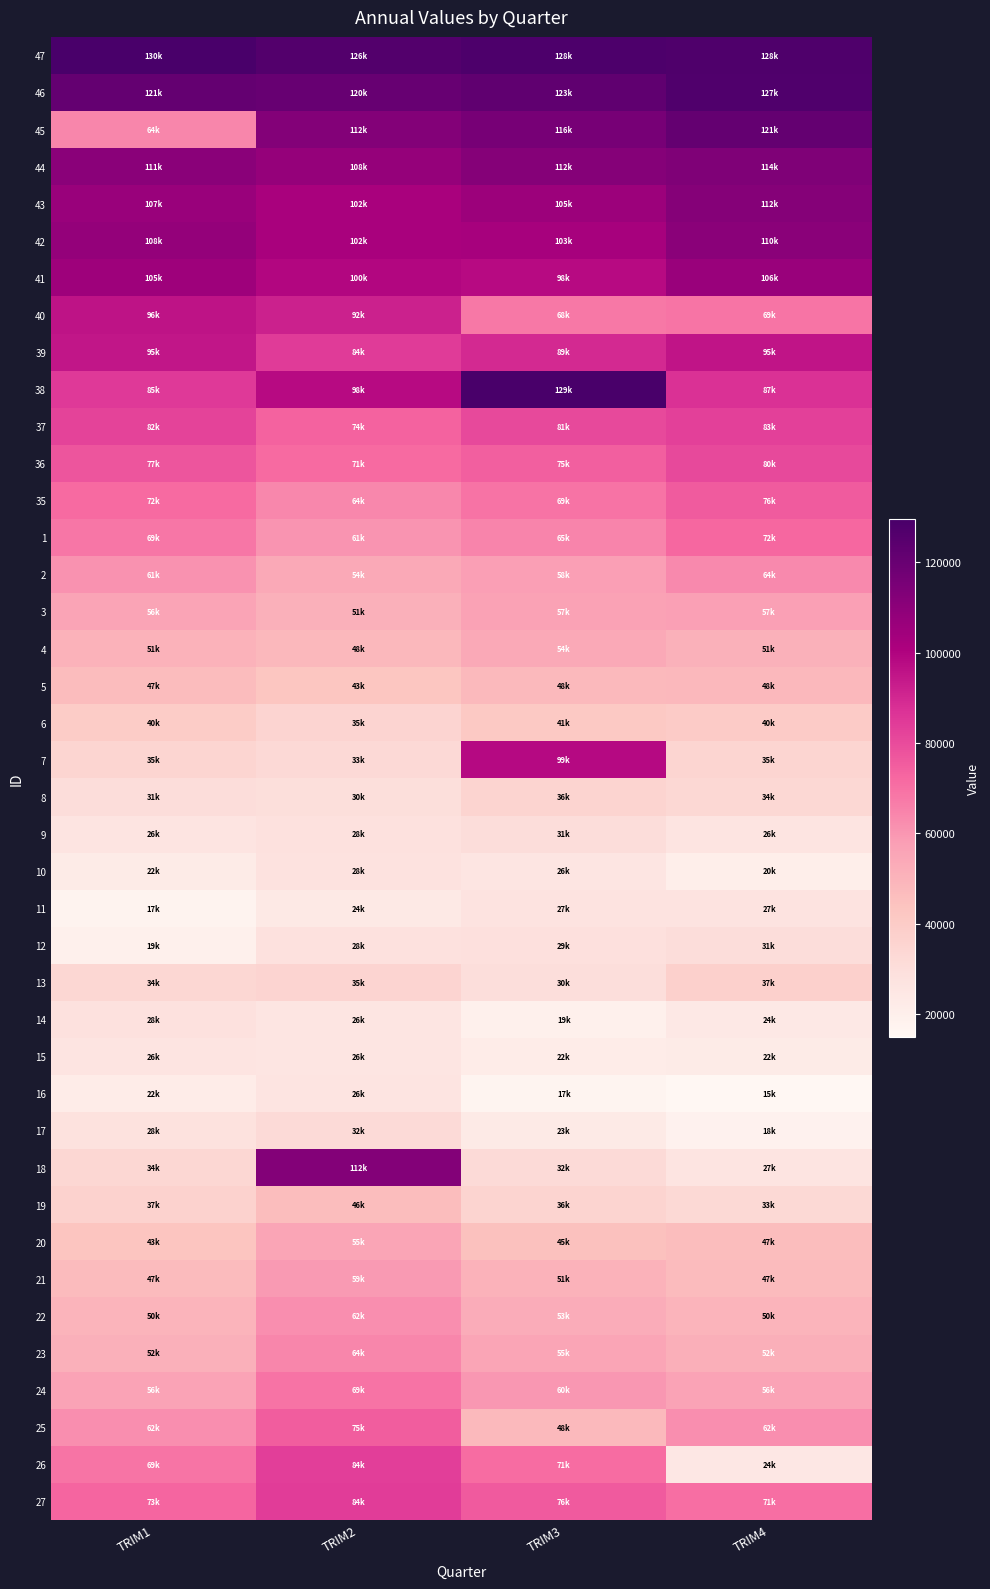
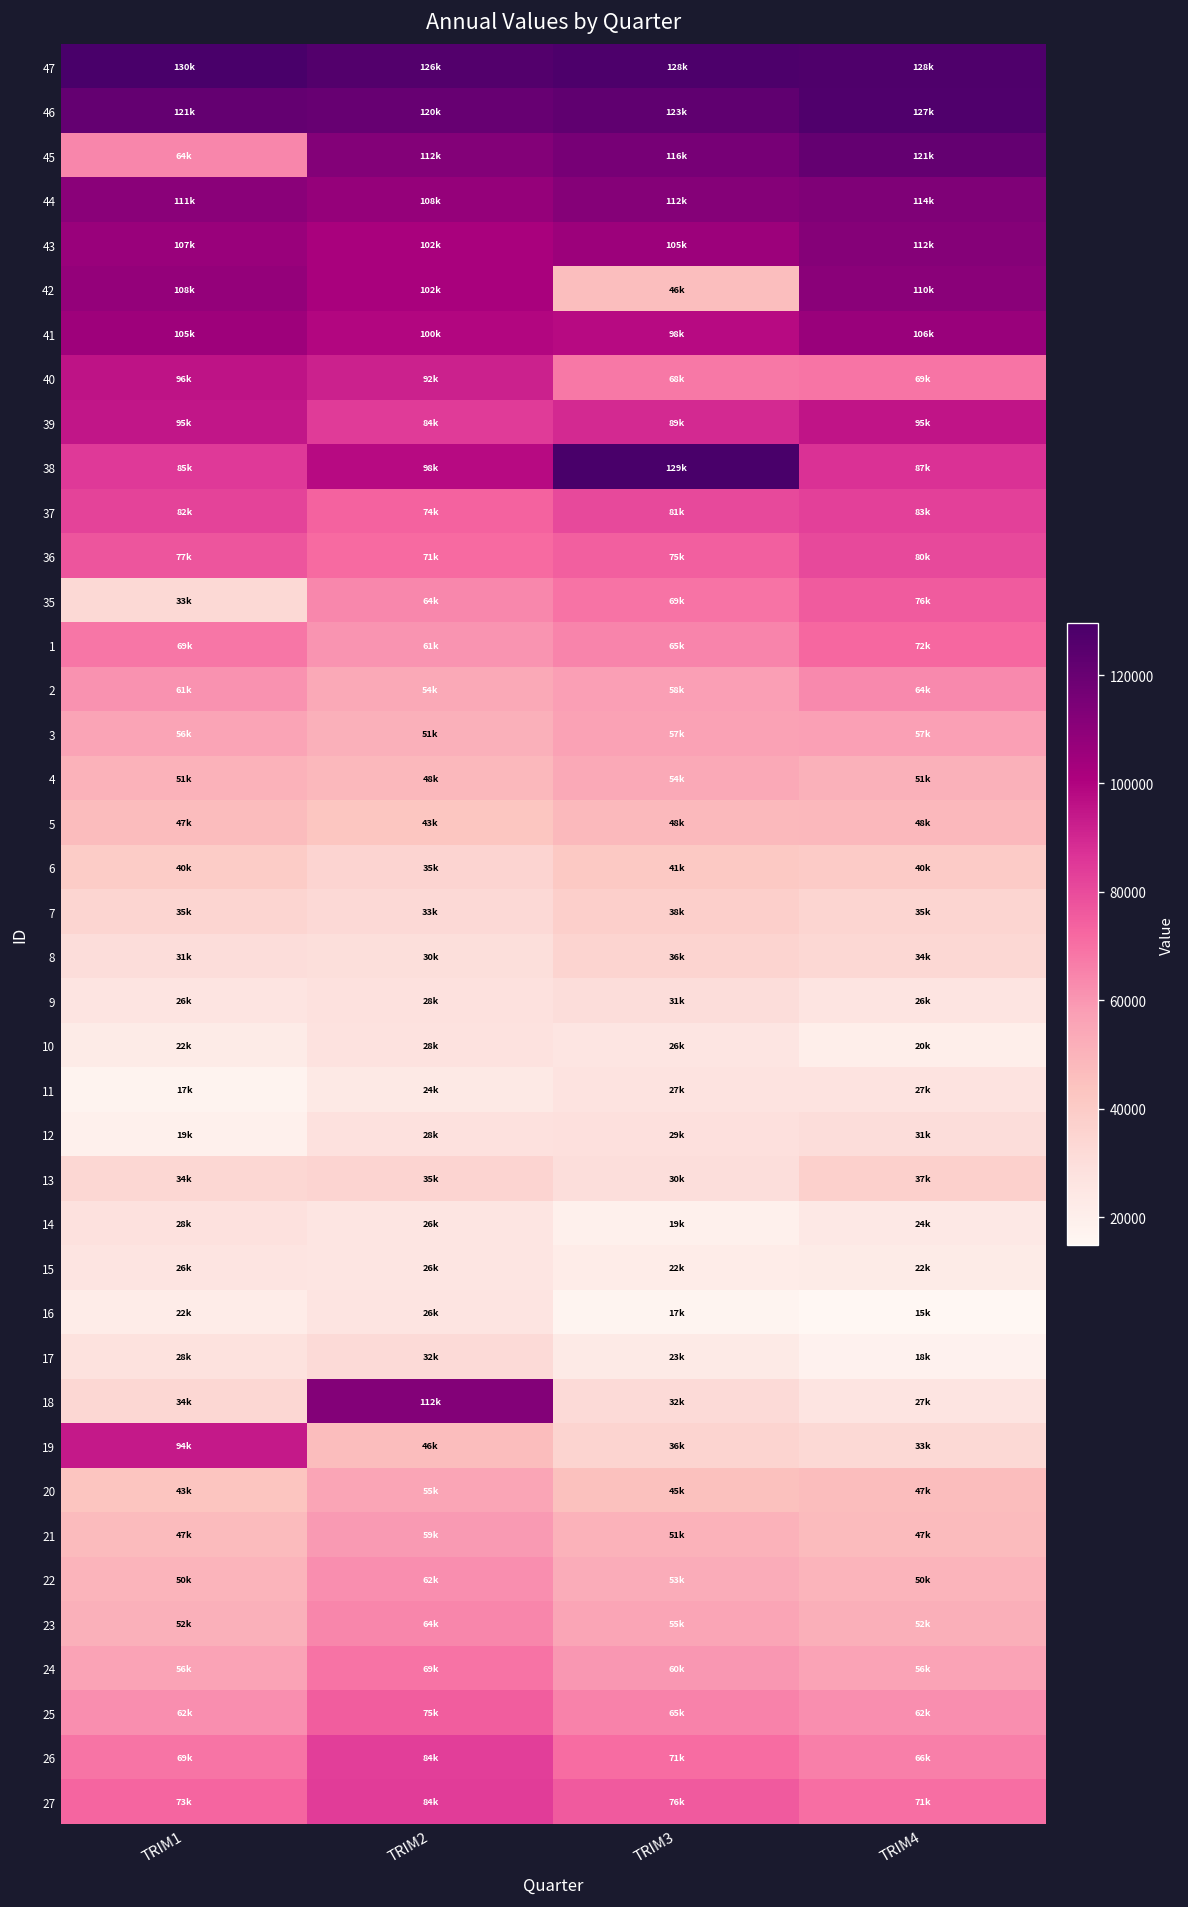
42, TRIM3: 103k -> 46k
35, TRIM1: 72k -> 33k
7, TRIM3: 99k -> 38k
19, TRIM1: 37k -> 94k
25, TRIM3: 48k -> 65k
26, TRIM4: 24k -> 66k
